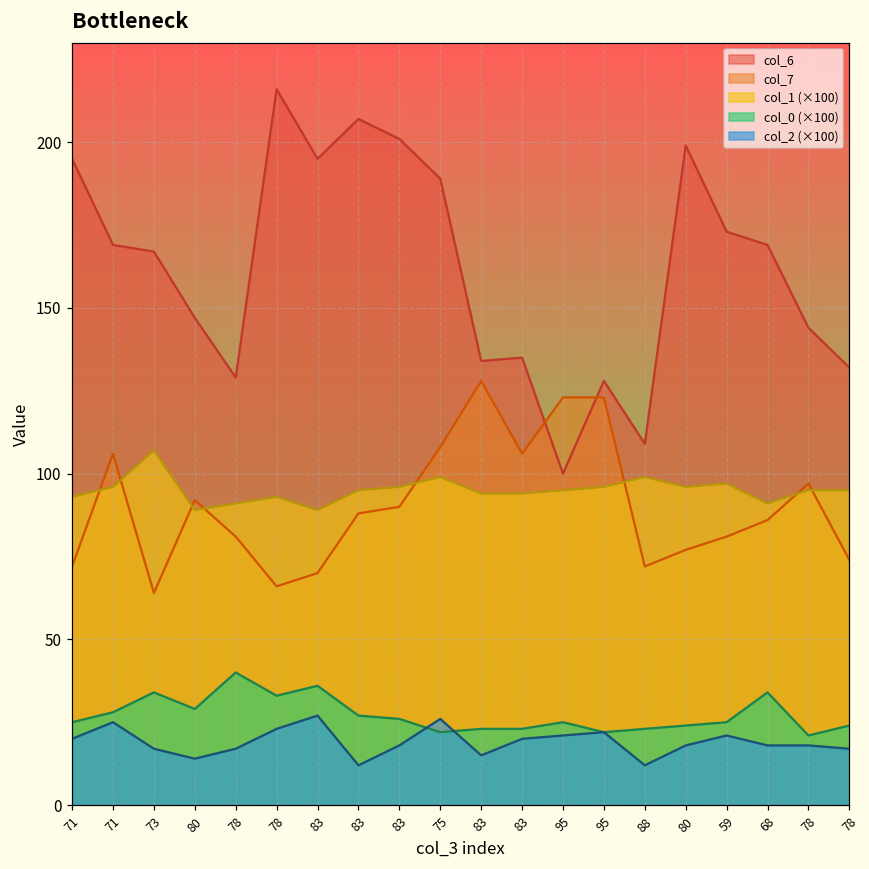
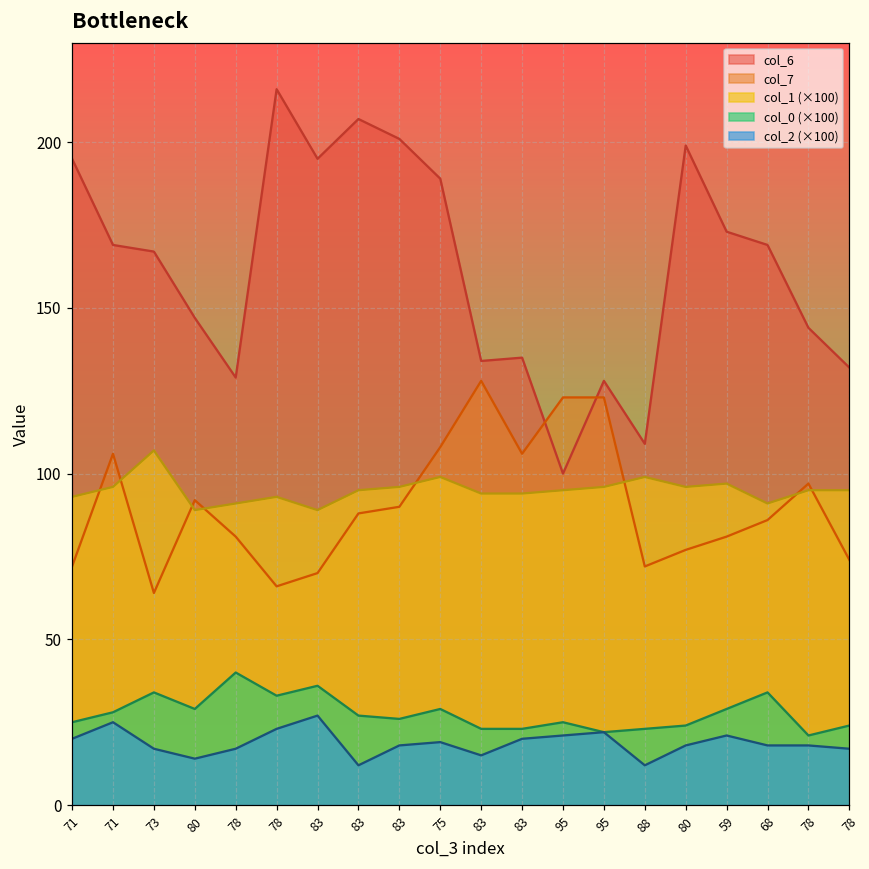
col_0 (×100), 75: 22 -> 29
col_2 (×100), 75: 26 -> 19
col_0 (×100), 59: 25 -> 29
